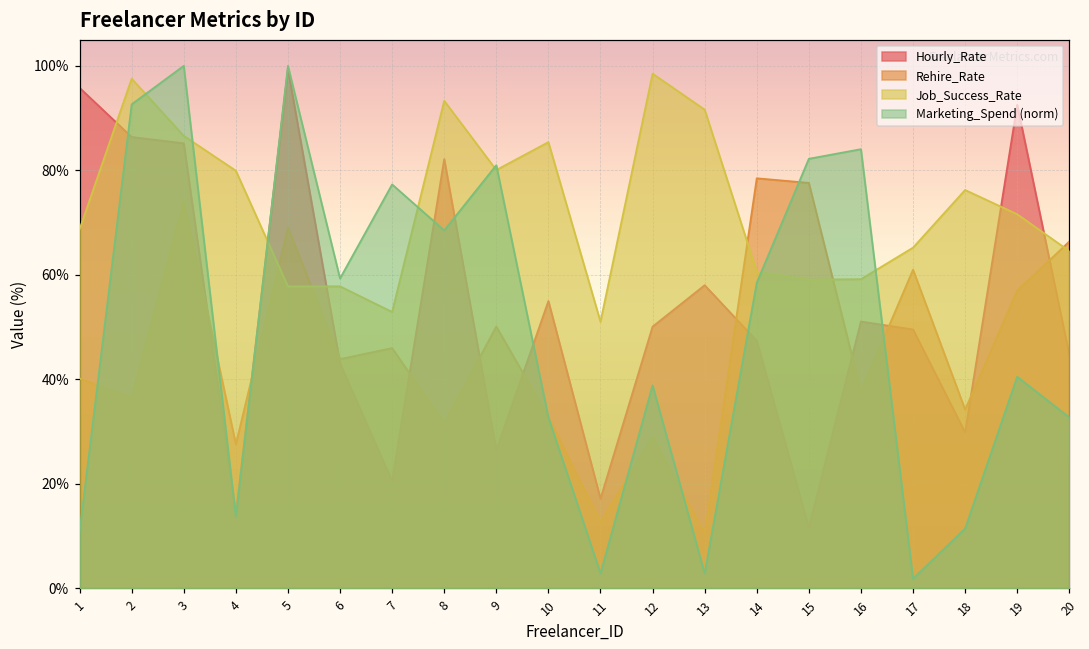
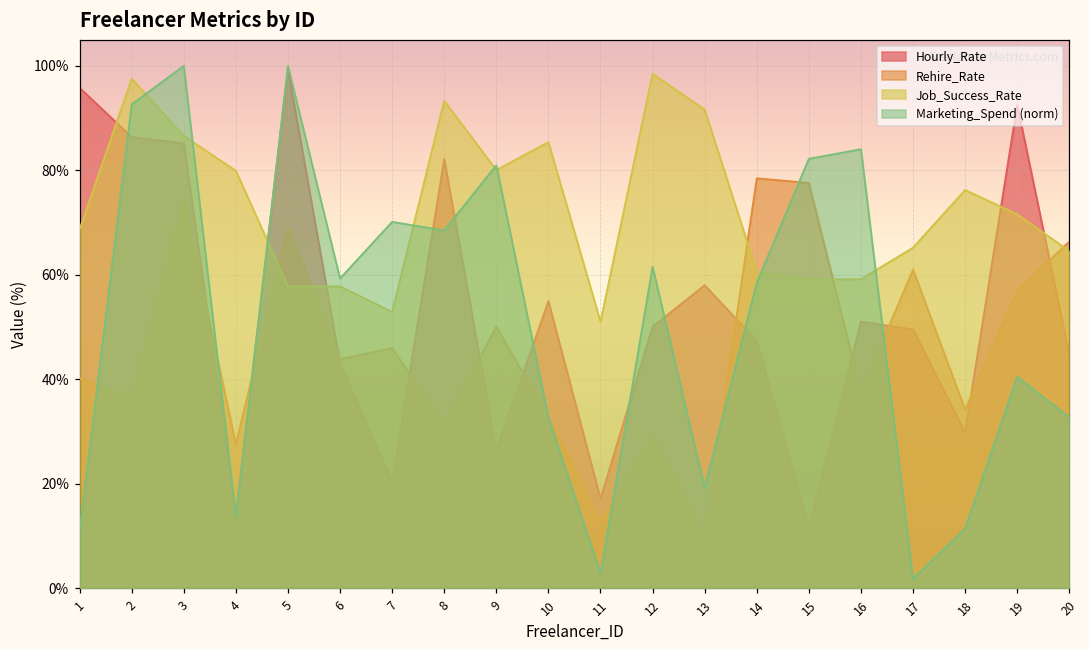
Marketing_Spend (norm), 7: 77% -> 70%
Marketing_Spend (norm), 12: 39% -> 62%
Marketing_Spend (norm), 13: 3% -> 19%
